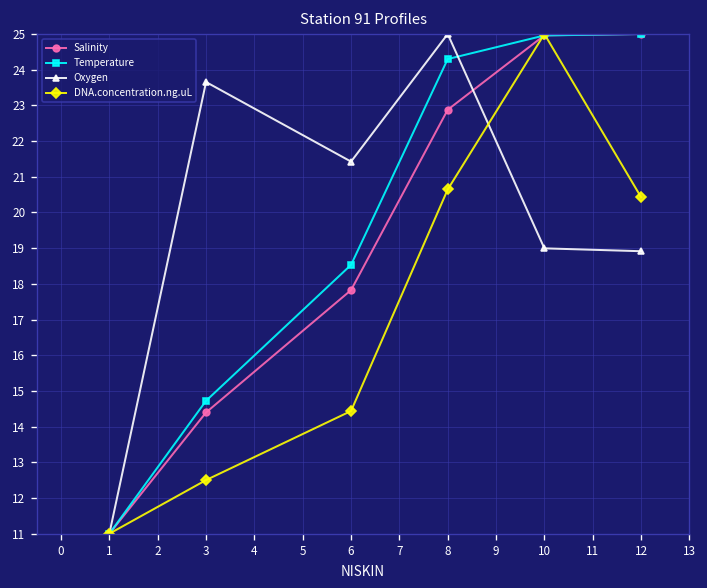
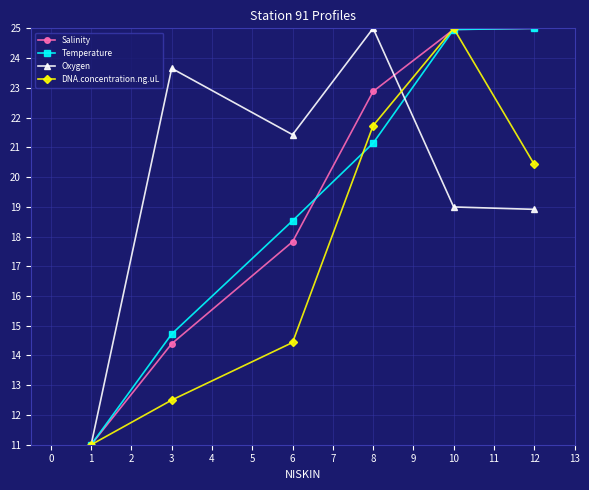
Temperature, 8: 24.3 -> 21.1
DNA.concentration.ng.uL, 8: 20.6 -> 21.7
